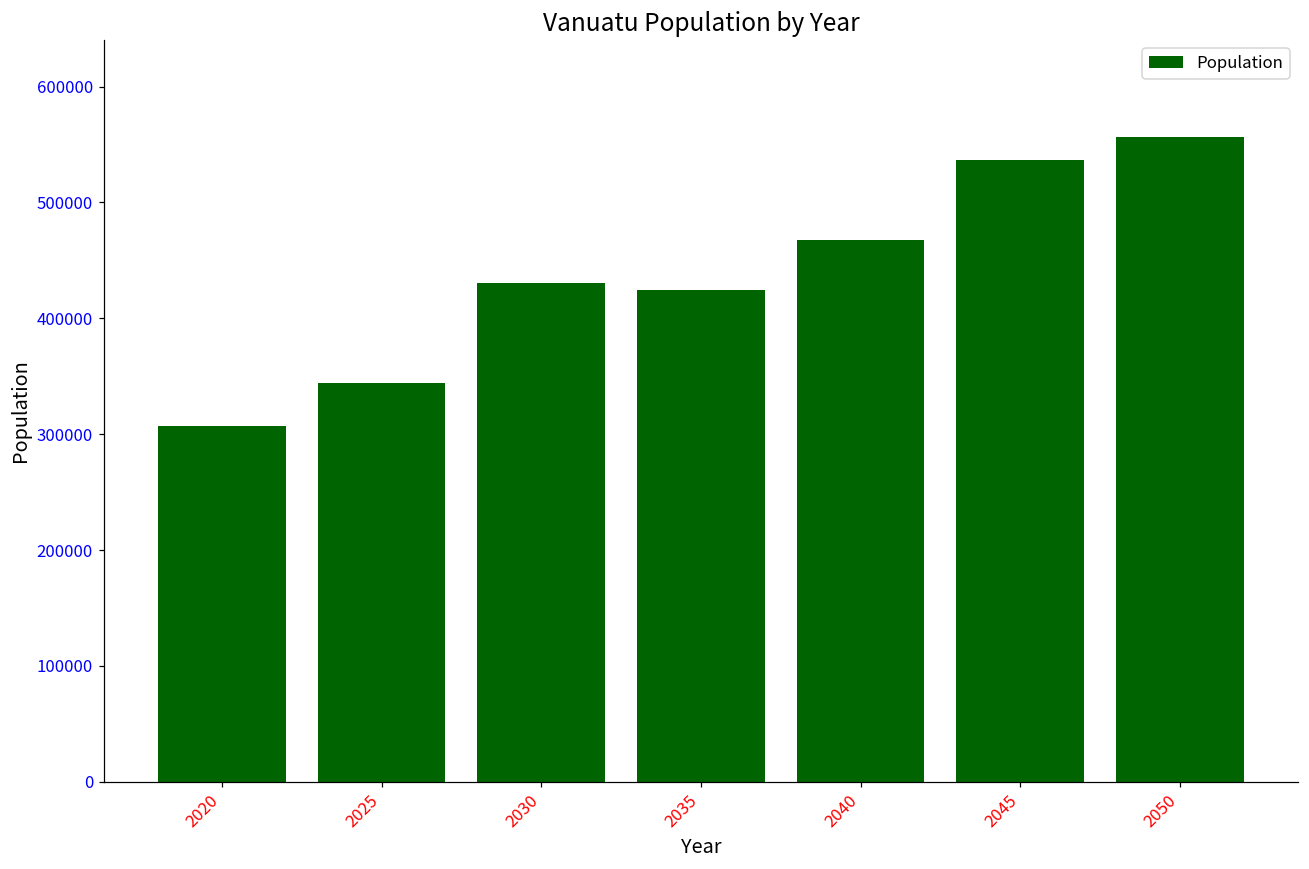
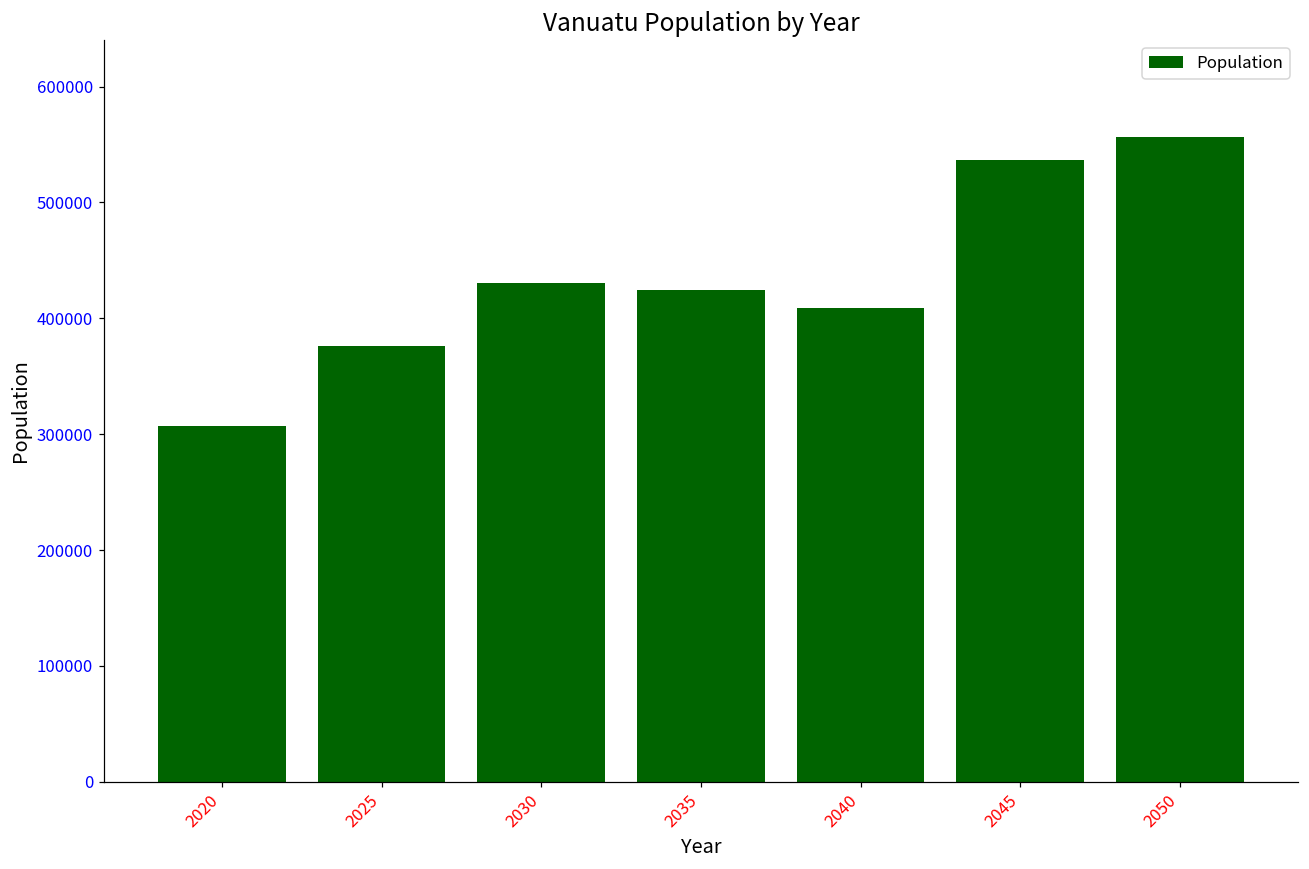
2025: 344000 -> 376000
2040: 468000 -> 409000
